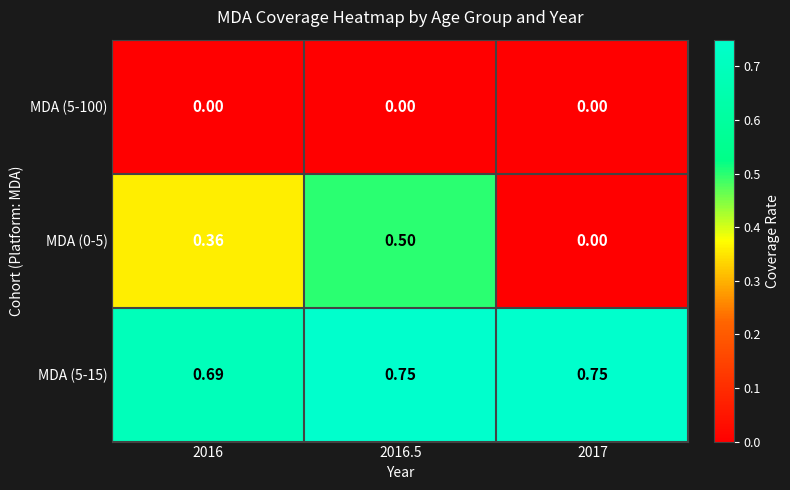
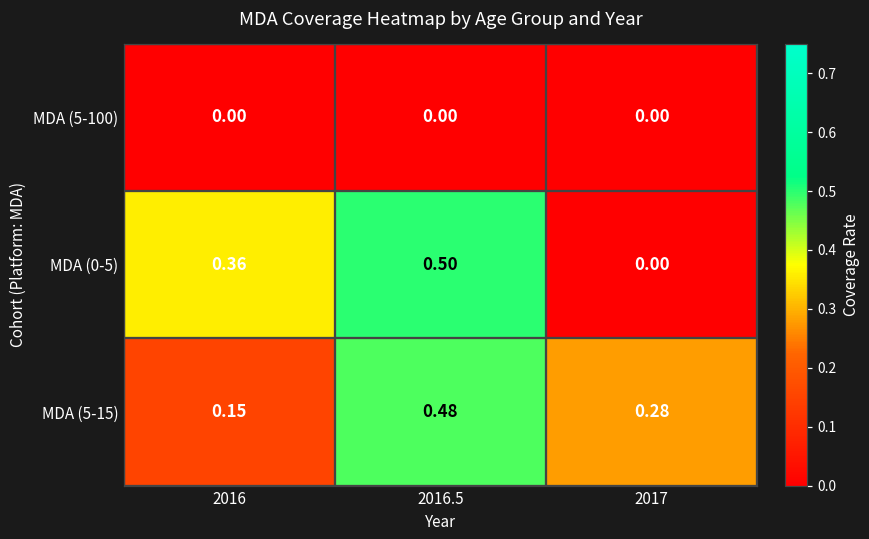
MDA (5-15), 2016: 0.69 -> 0.15
MDA (5-15), 2016.5: 0.75 -> 0.48
MDA (5-15), 2017: 0.75 -> 0.28
